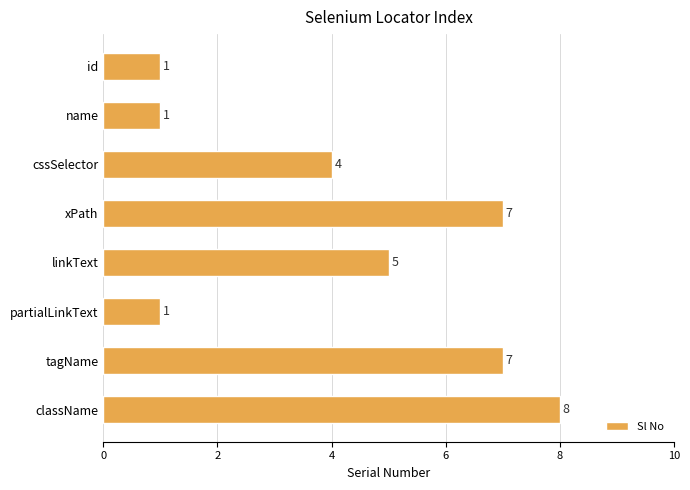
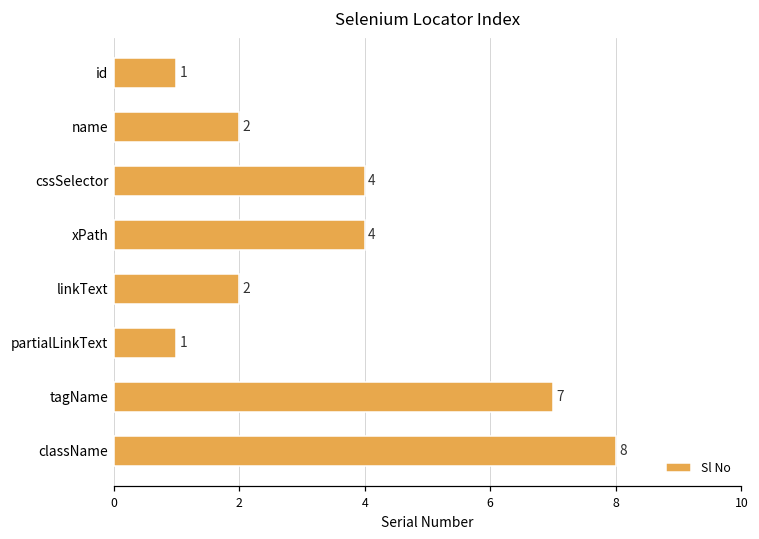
name: 1 -> 2
xPath: 7 -> 4
linkText: 5 -> 2
